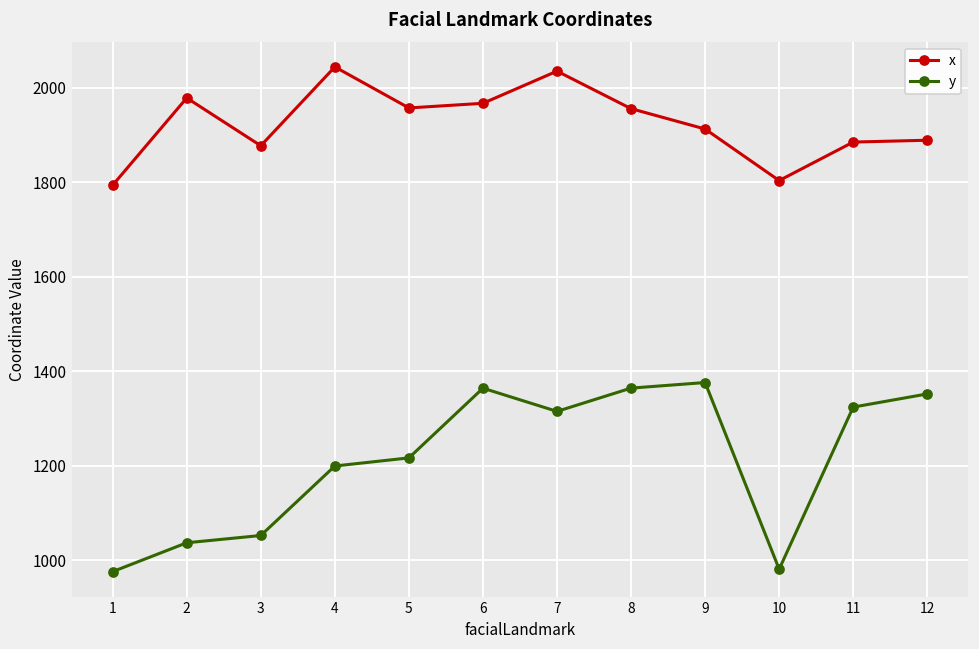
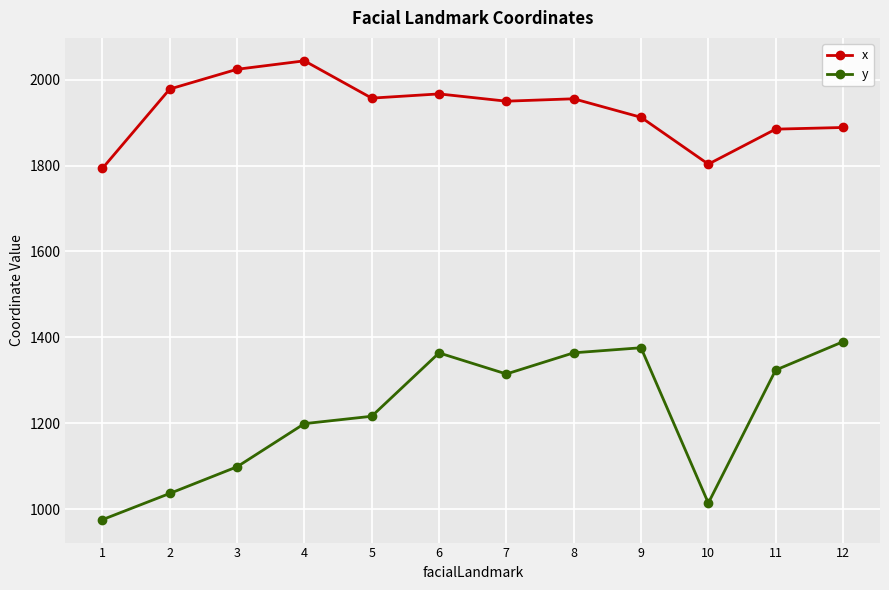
x, 3: 1880 -> 2020
y, 3: 1050 -> 1100
x, 7: 2030 -> 1950
y, 10: 980 -> 1010
y, 12: 1350 -> 1390
